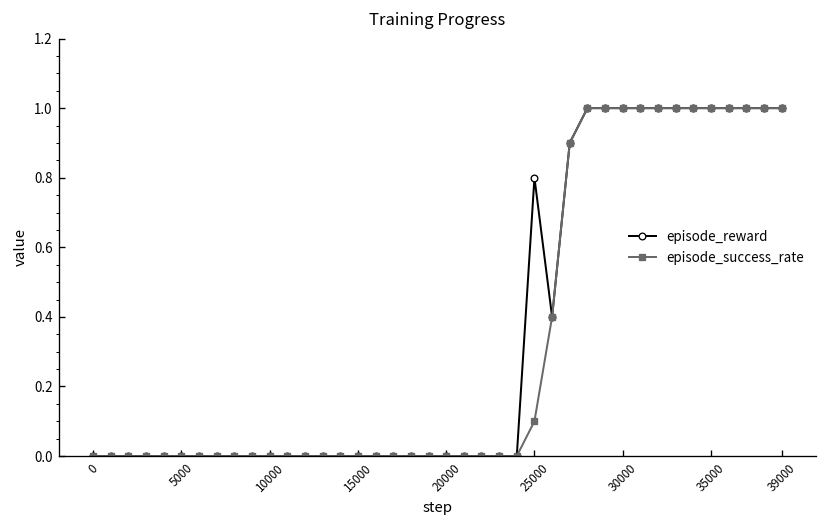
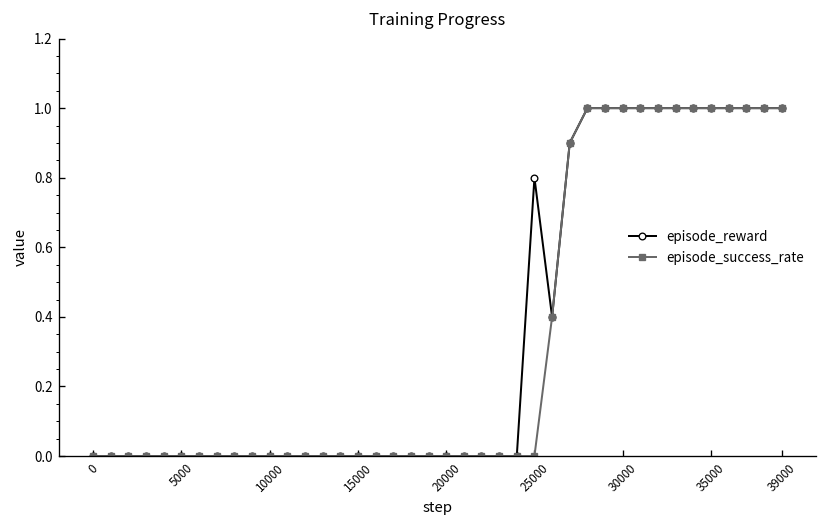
episode_success_rate, 25000: 0.1 -> 0.0
